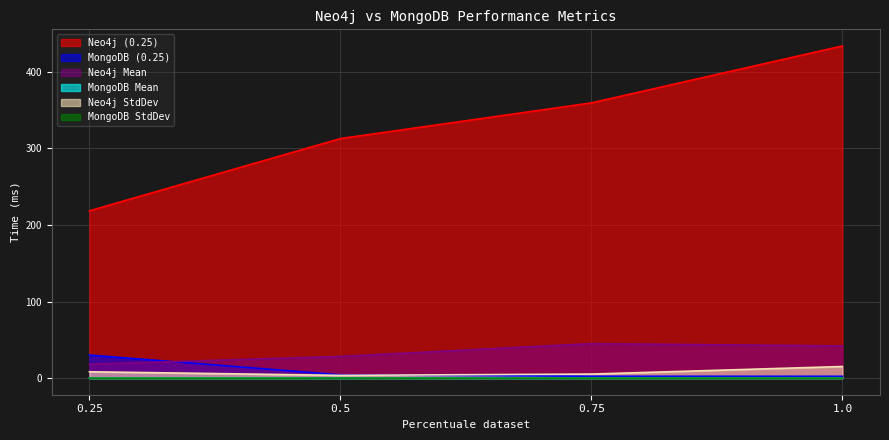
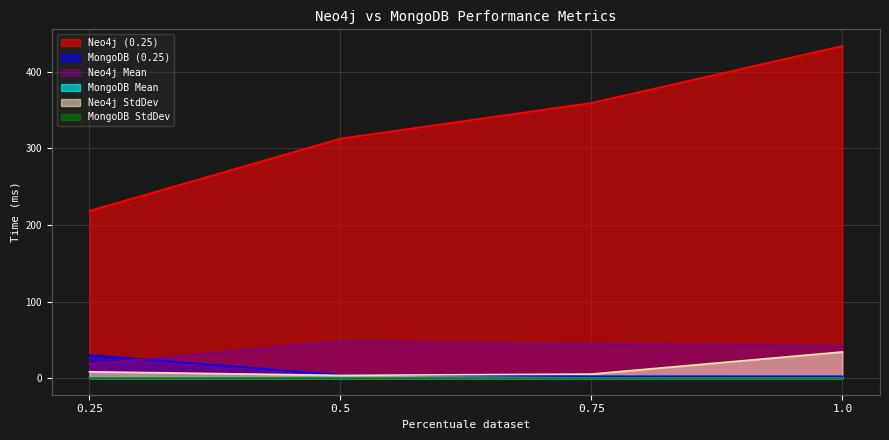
Neo4j Mean, 0.5: 30 -> 50
Neo4j StdDev, 1.0: 20 -> 30
